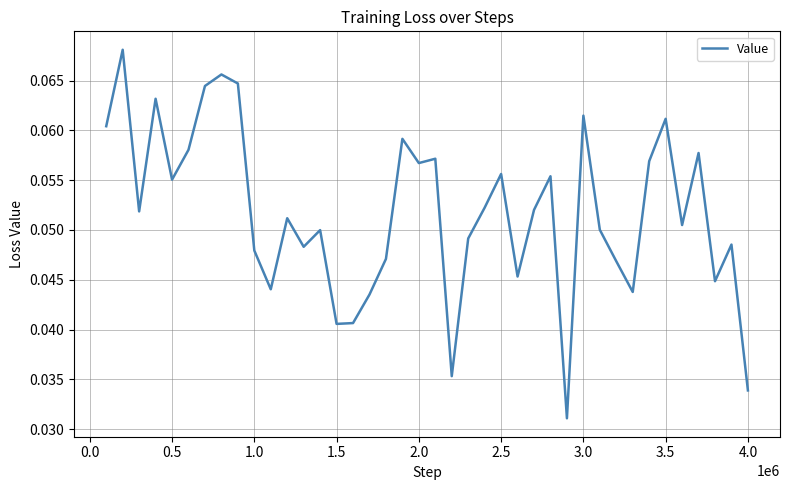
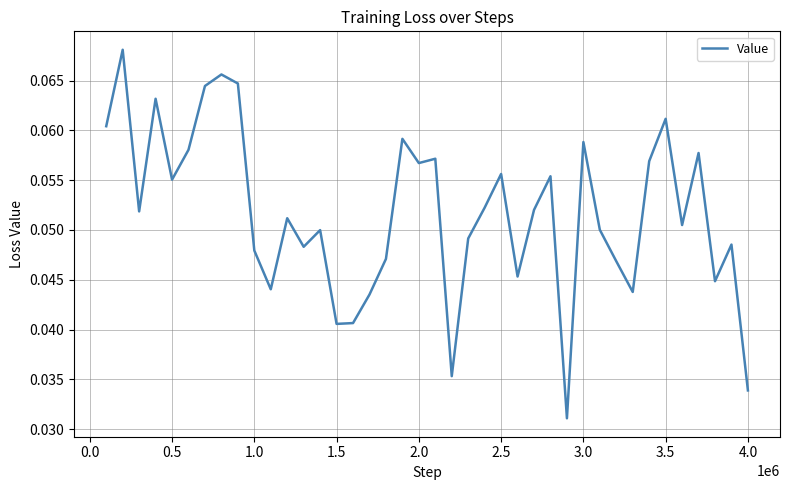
3.0: 0.061 -> 0.059
